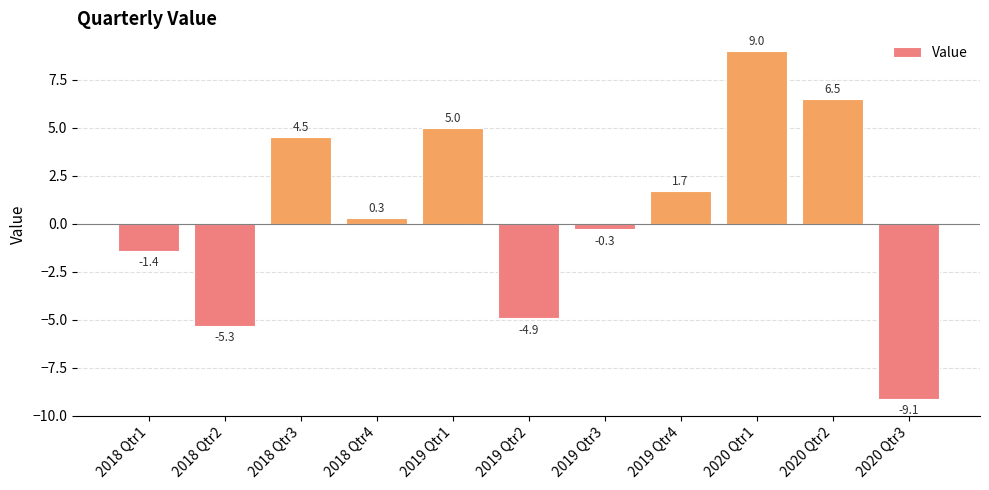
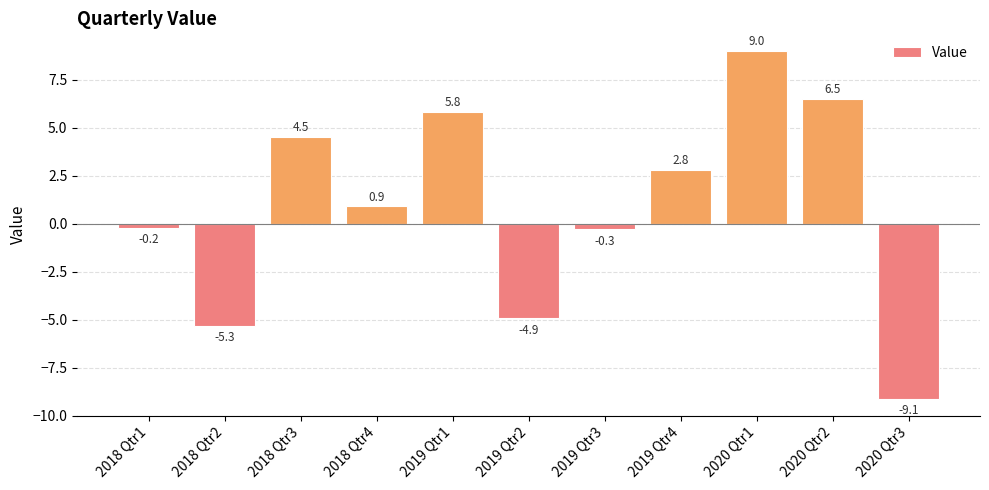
2018 Qtr1: -1.4 -> -0.2
2018 Qtr4: 0.3 -> 0.9
2019 Qtr1: 5.0 -> 5.8
2019 Qtr4: 1.7 -> 2.8
